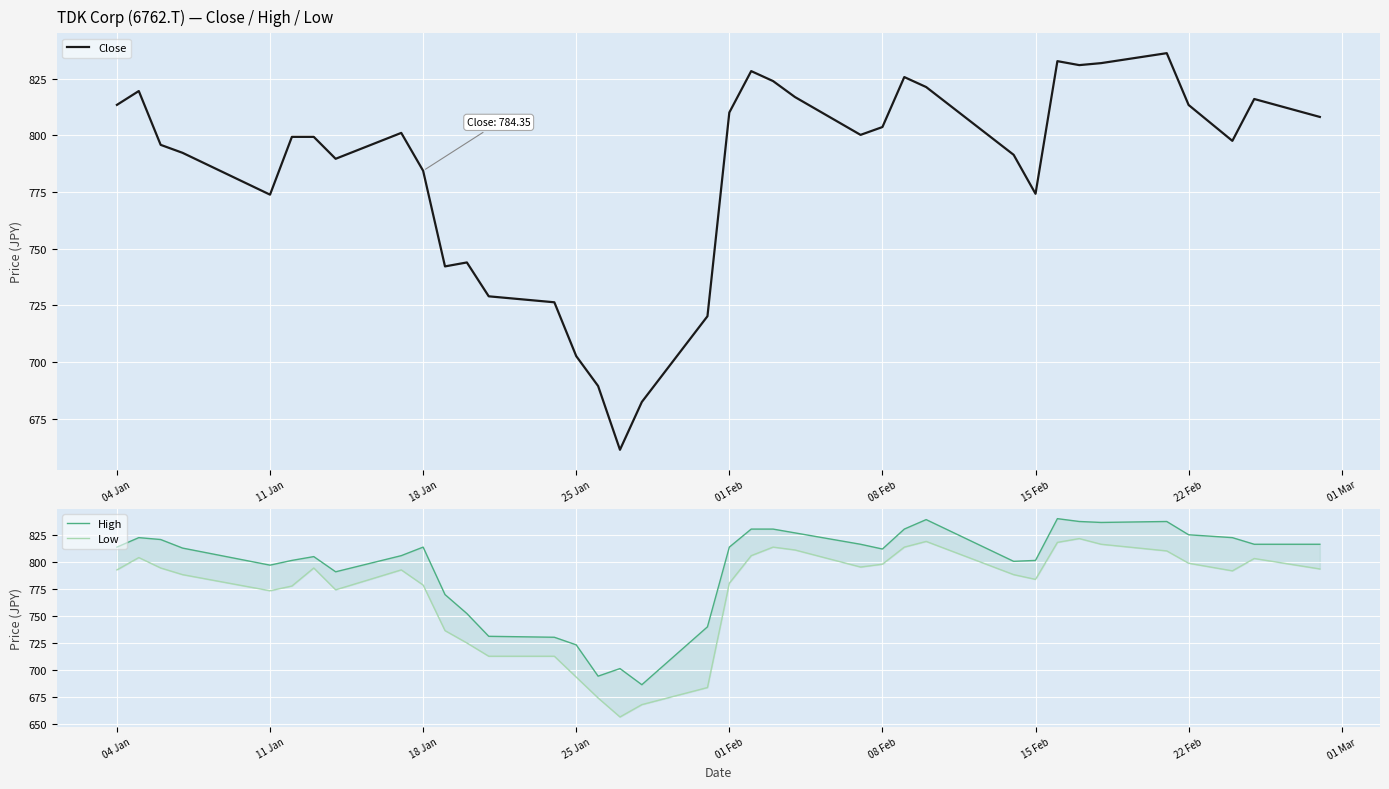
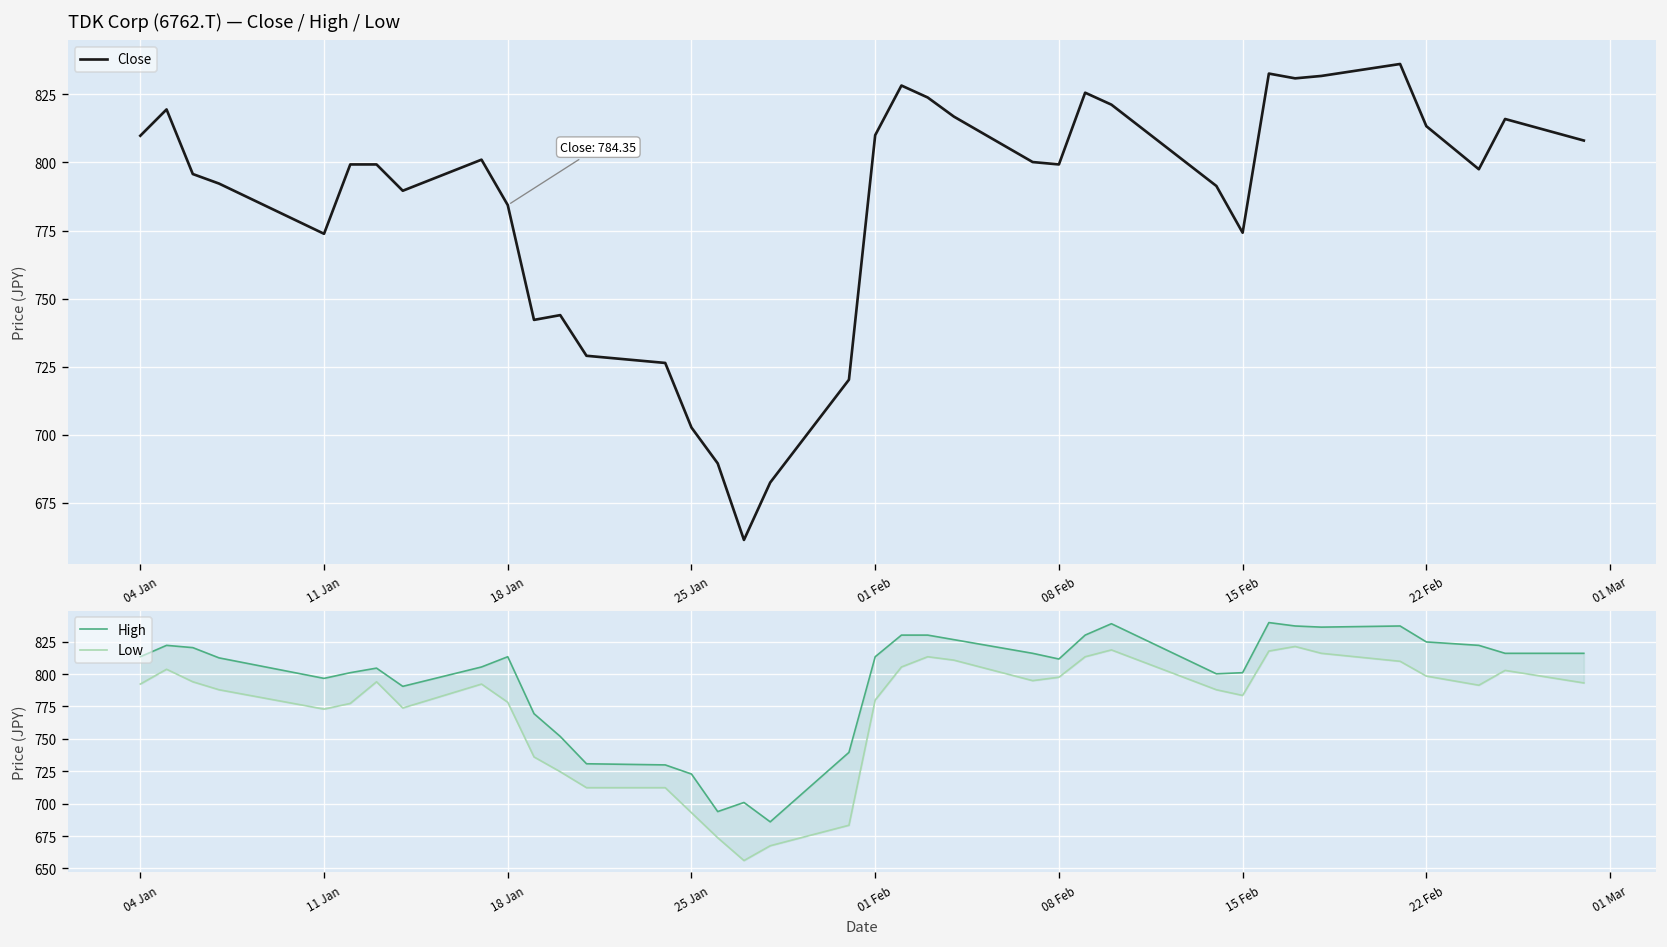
TDK Corp (6762.T) — Close / High / Low, 04 Jan: 813 -> 810
TDK Corp (6762.T) — Close / High / Low, 08 Feb: 804 -> 799
